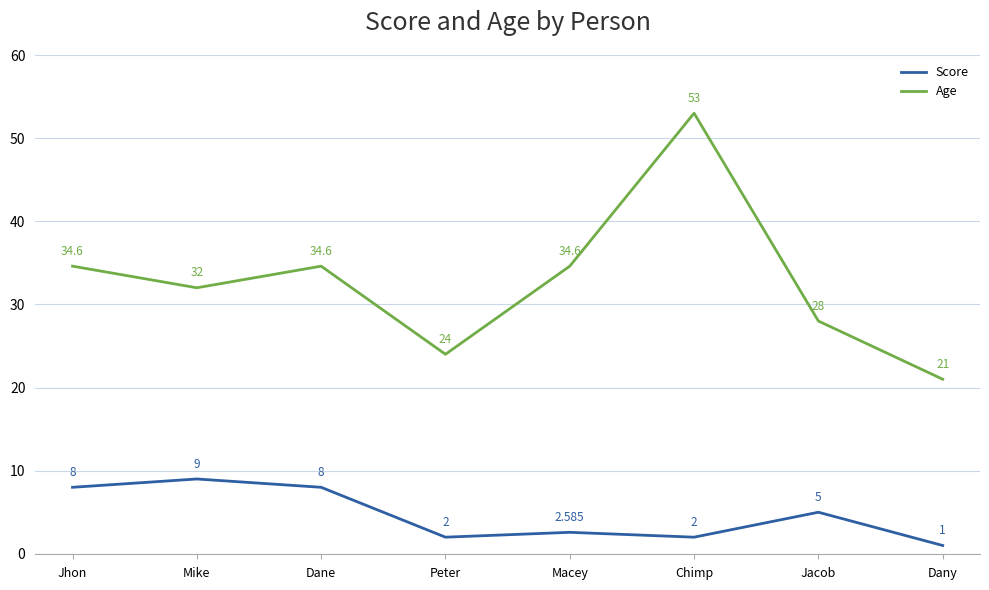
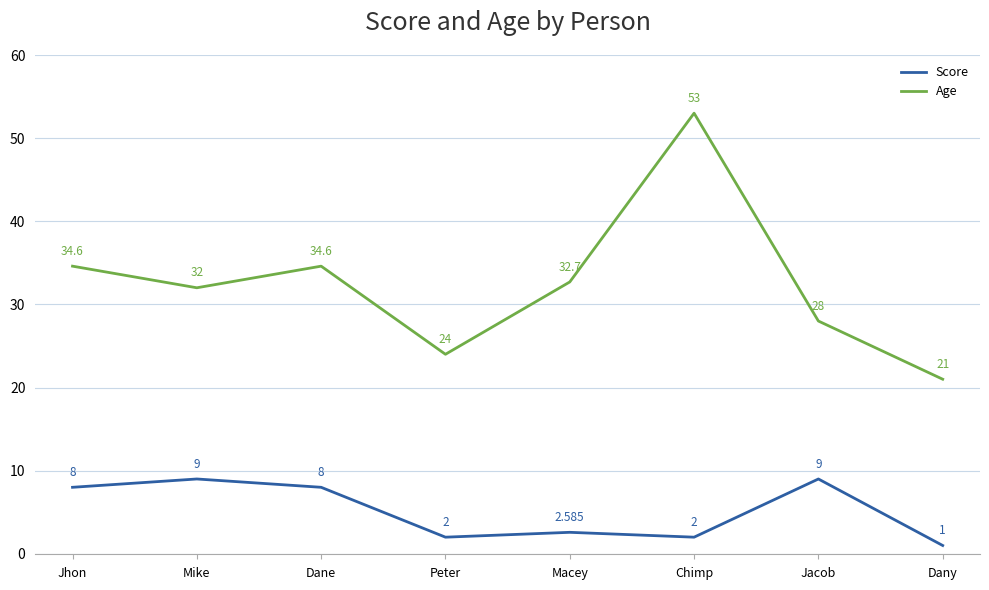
Age, Macey: 34.6 -> 32.7
Score, Jacob: 5 -> 9
